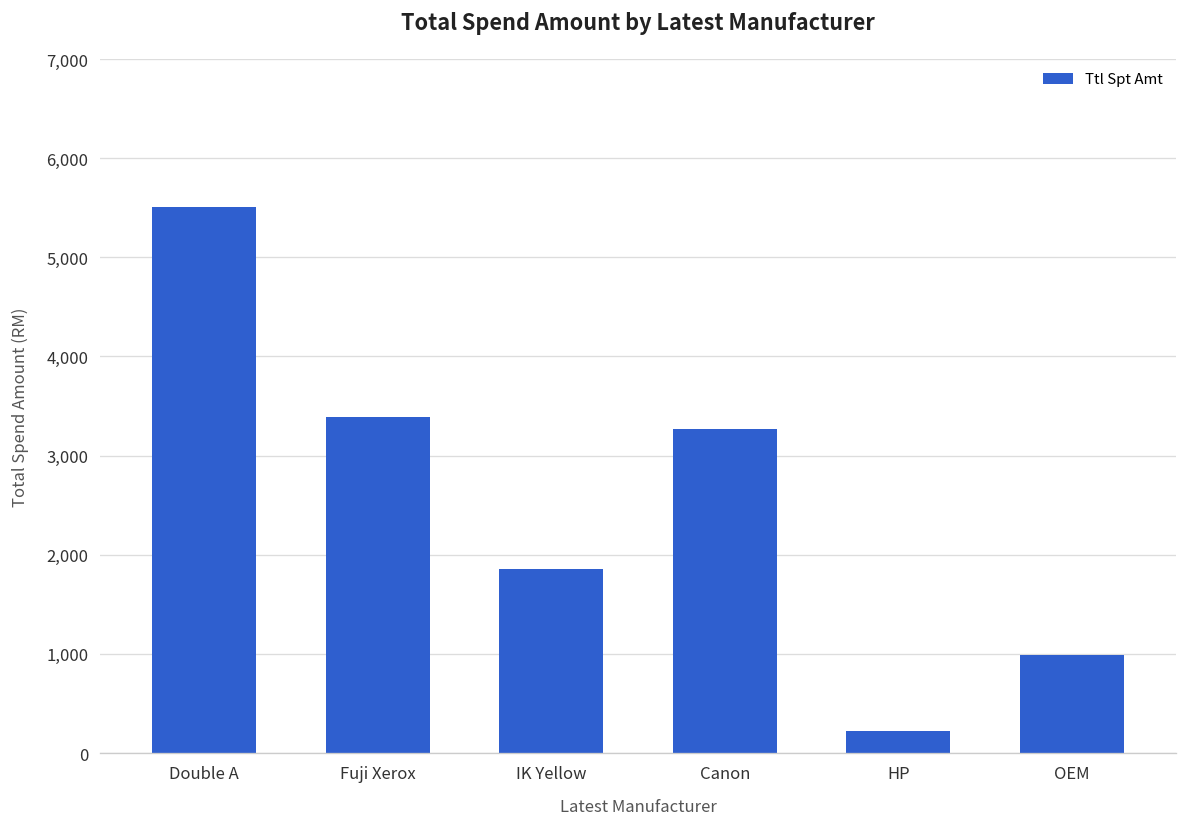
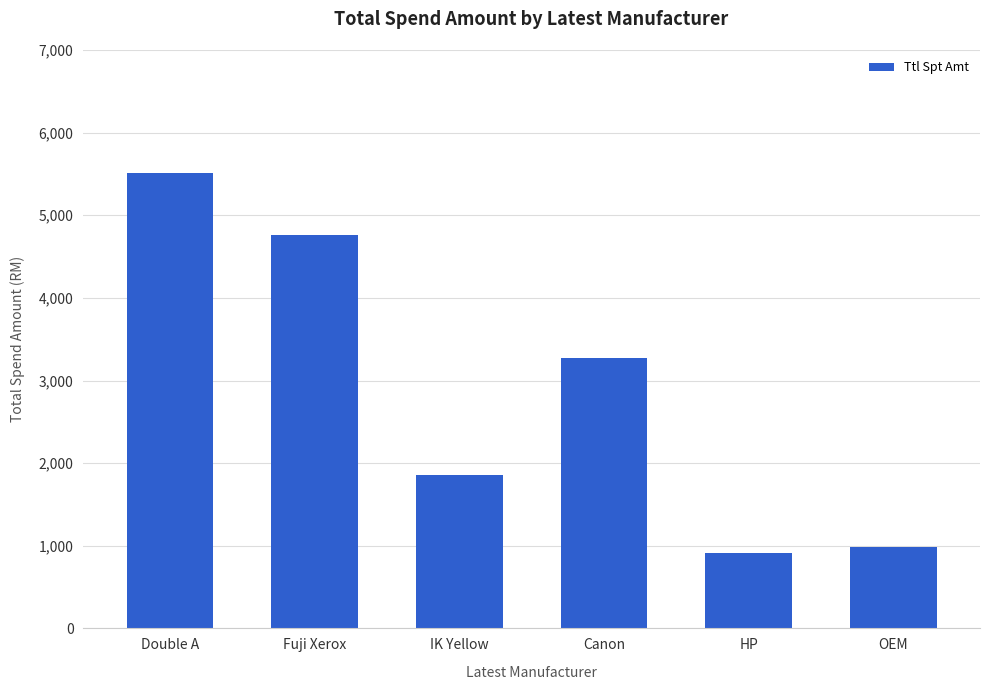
Fuji Xerox: 3,400 -> 4,800
HP: 200 -> 900
